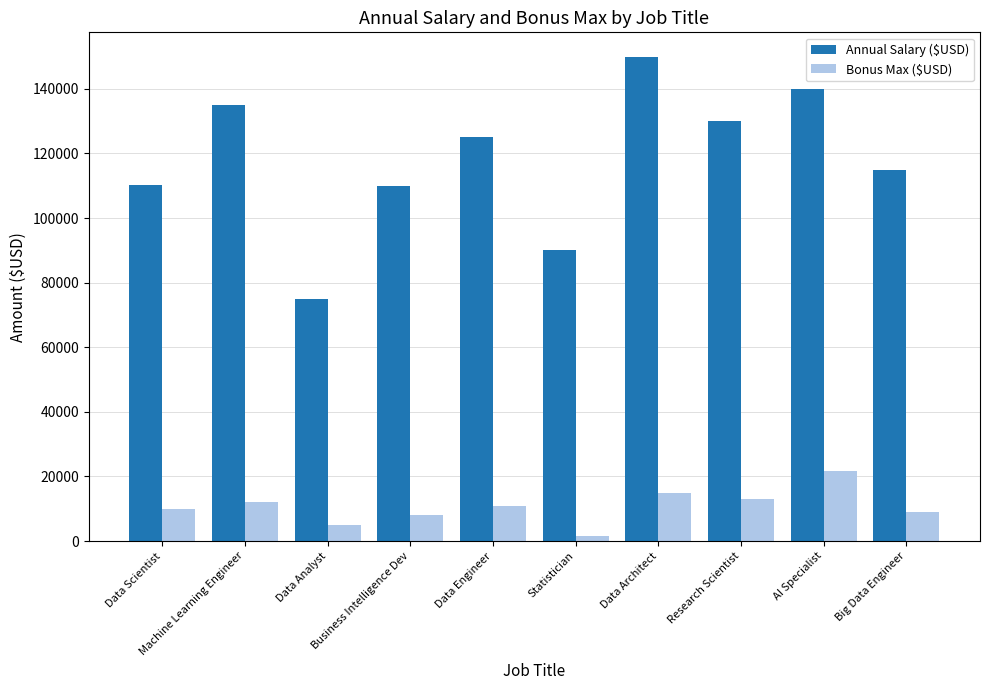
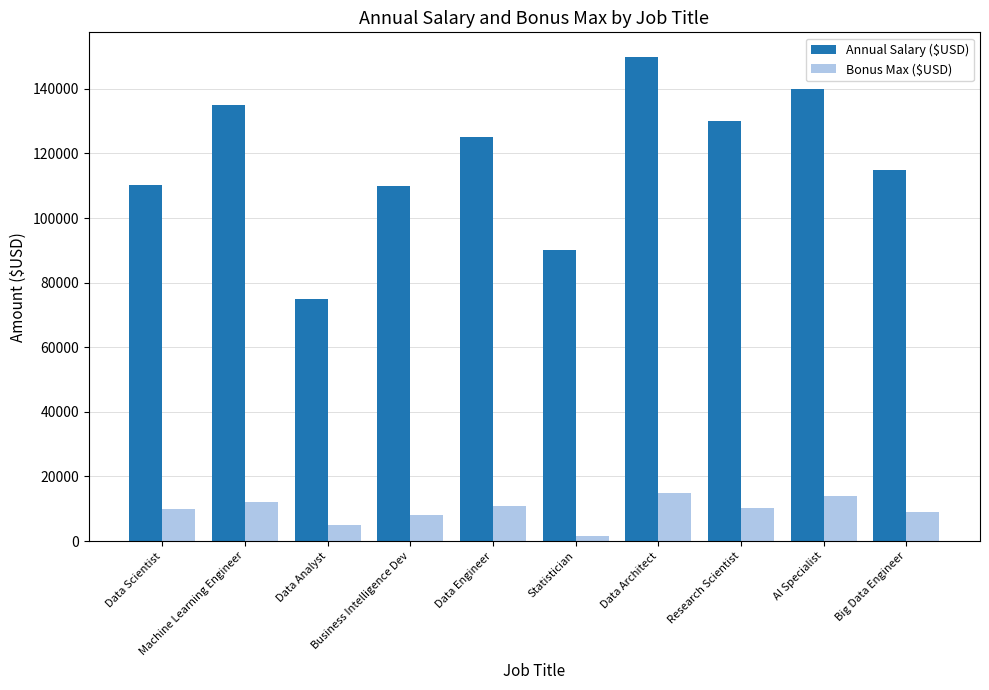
Bonus Max ($USD), Research Scientist: 13000 -> 10000
Bonus Max ($USD), AI Specialist: 22000 -> 14000
